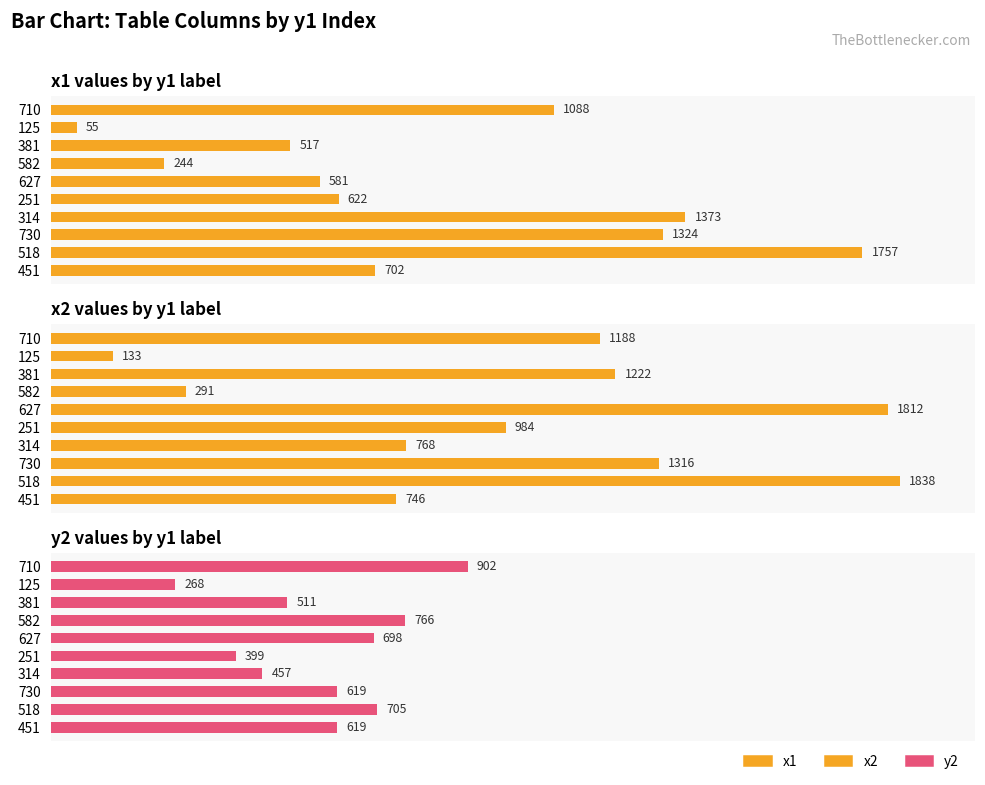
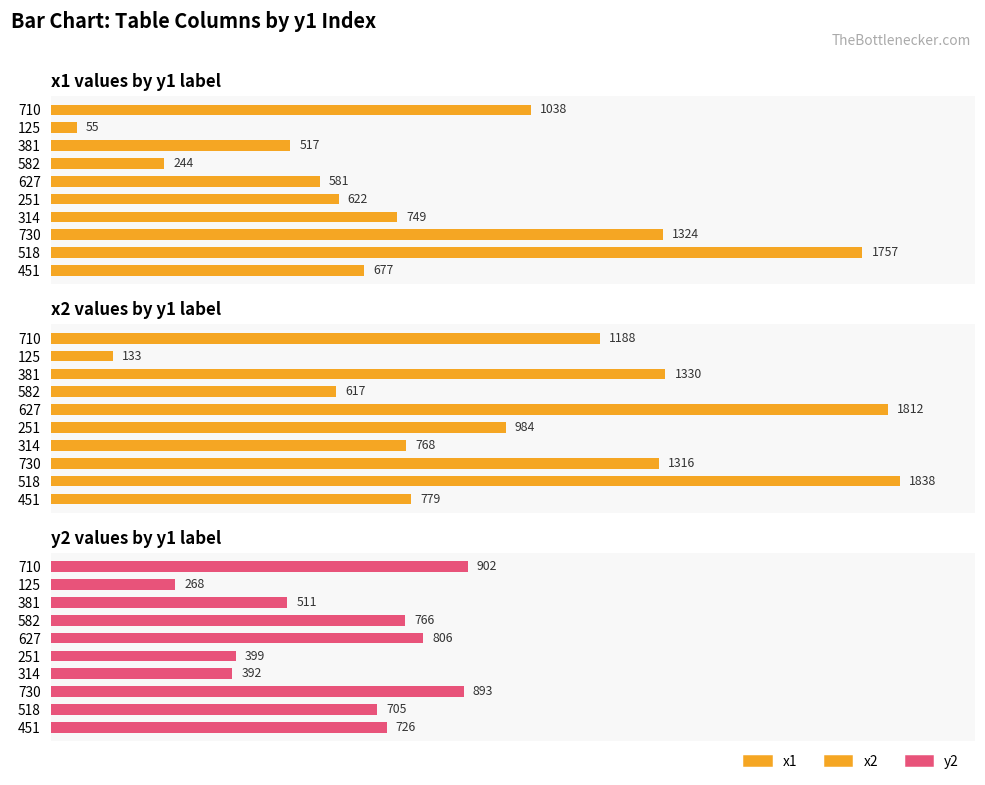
x1 values by y1 label, 710: 1088 -> 1038
x1 values by y1 label, 314: 1373 -> 749
x1 values by y1 label, 451: 702 -> 677
x2 values by y1 label, 381: 1222 -> 1330
x2 values by y1 label, 582: 291 -> 617
x2 values by y1 label, 451: 746 -> 779
y2 values by y1 label, 627: 698 -> 806
y2 values by y1 label, 314: 457 -> 392
y2 values by y1 label, 730: 619 -> 893
y2 values by y1 label, 451: 619 -> 726
